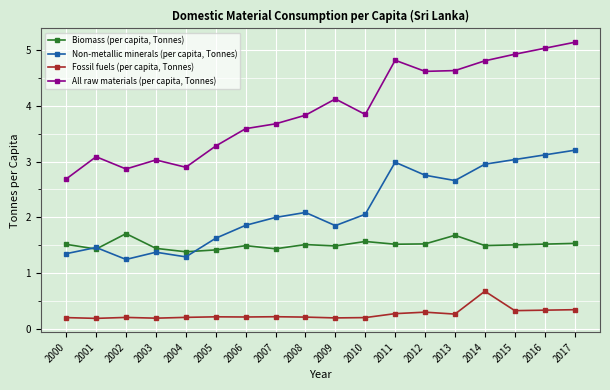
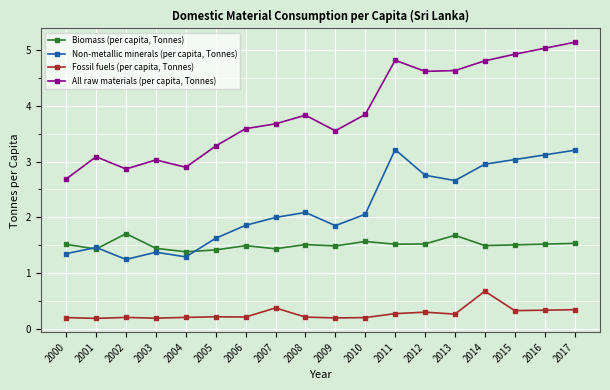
Fossil fuels (per capita, Tonnes), 2007: 0.2 -> 0.4
All raw materials (per capita, Tonnes), 2009: 4.1 -> 3.6
Non-metallic minerals (per capita, Tonnes), 2011: 3.0 -> 3.2
